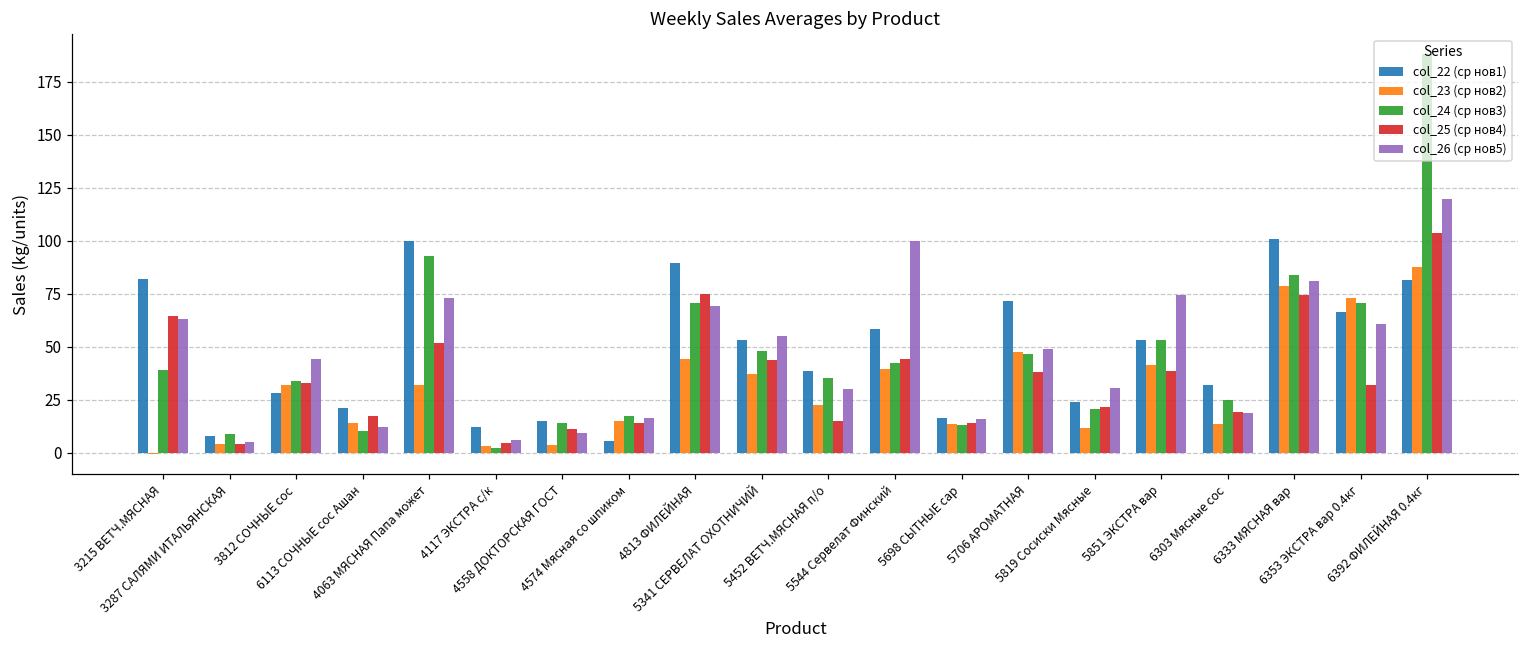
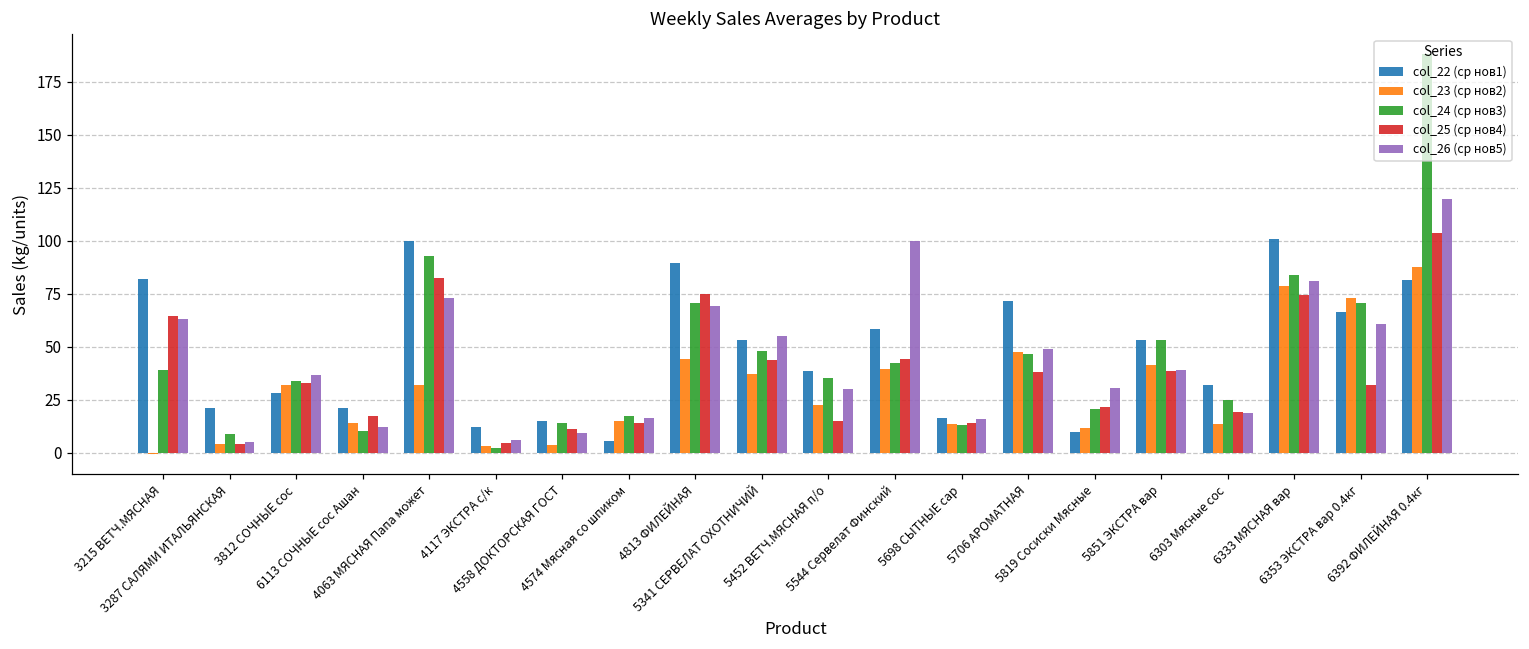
col_22 (ср нов1), 3287 САЛЯМИ ИТАЛЬЯНСКАЯ: 8 -> 21
col_26 (ср нов5), 3812 СОЧНЫЕ сос: 44 -> 37
col_25 (ср нов4), 4063 МЯСНАЯ Папа может: 52 -> 82
col_22 (ср нов1), 5819 Сосиски Мясные: 24 -> 10
col_26 (ср нов5), 5851 ЭКСТРА вар: 74 -> 39
